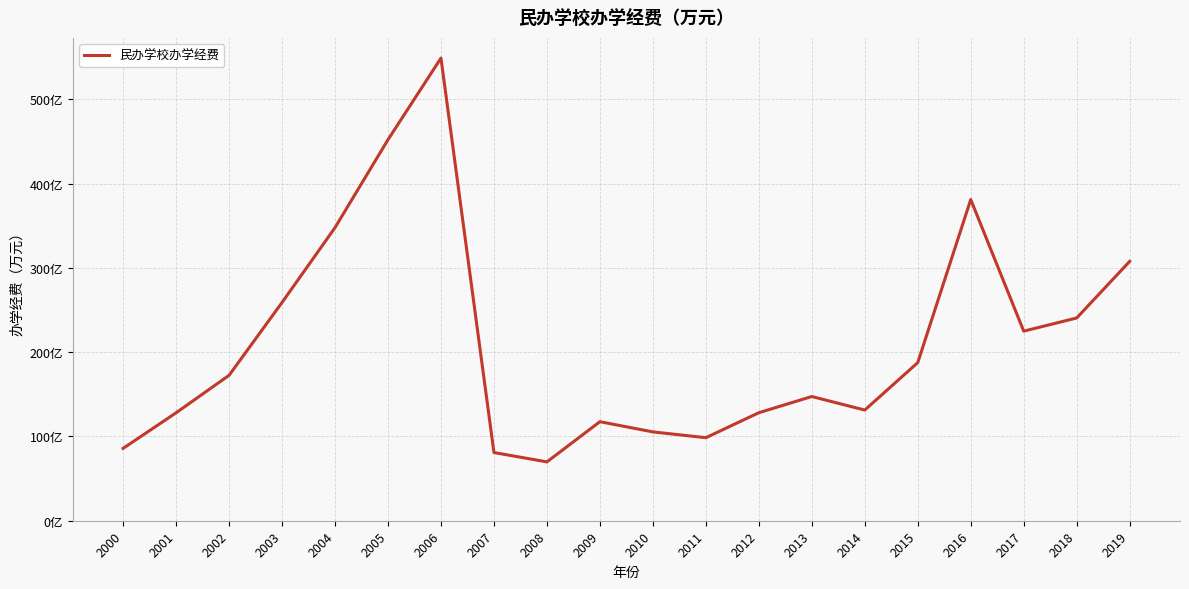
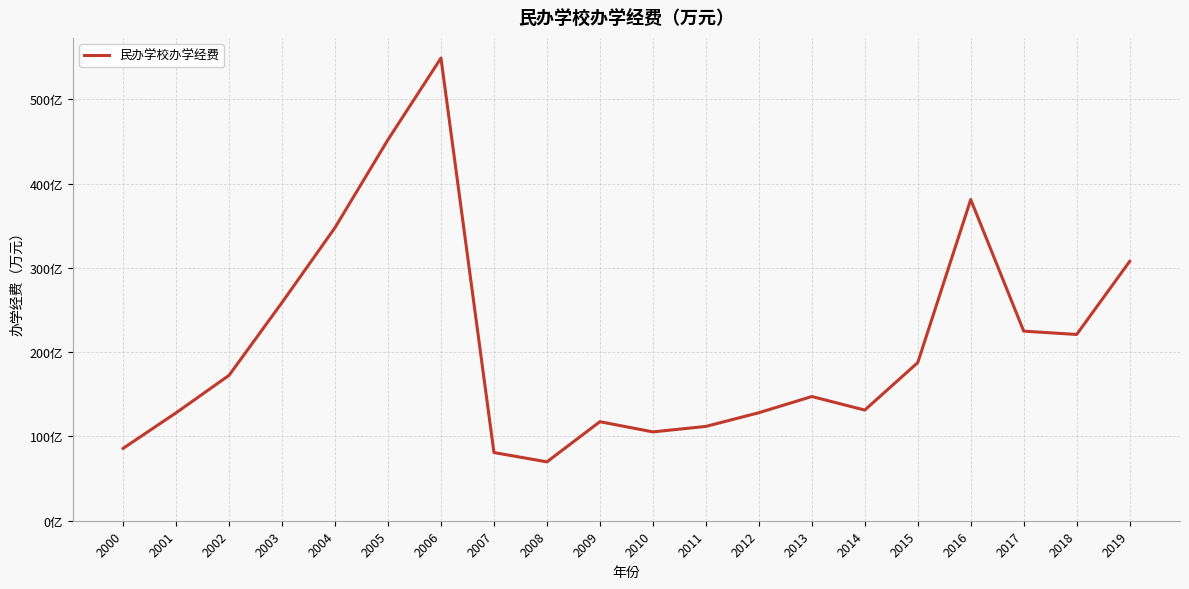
2011: 100亿 -> 110亿
2018: 240亿 -> 220亿
